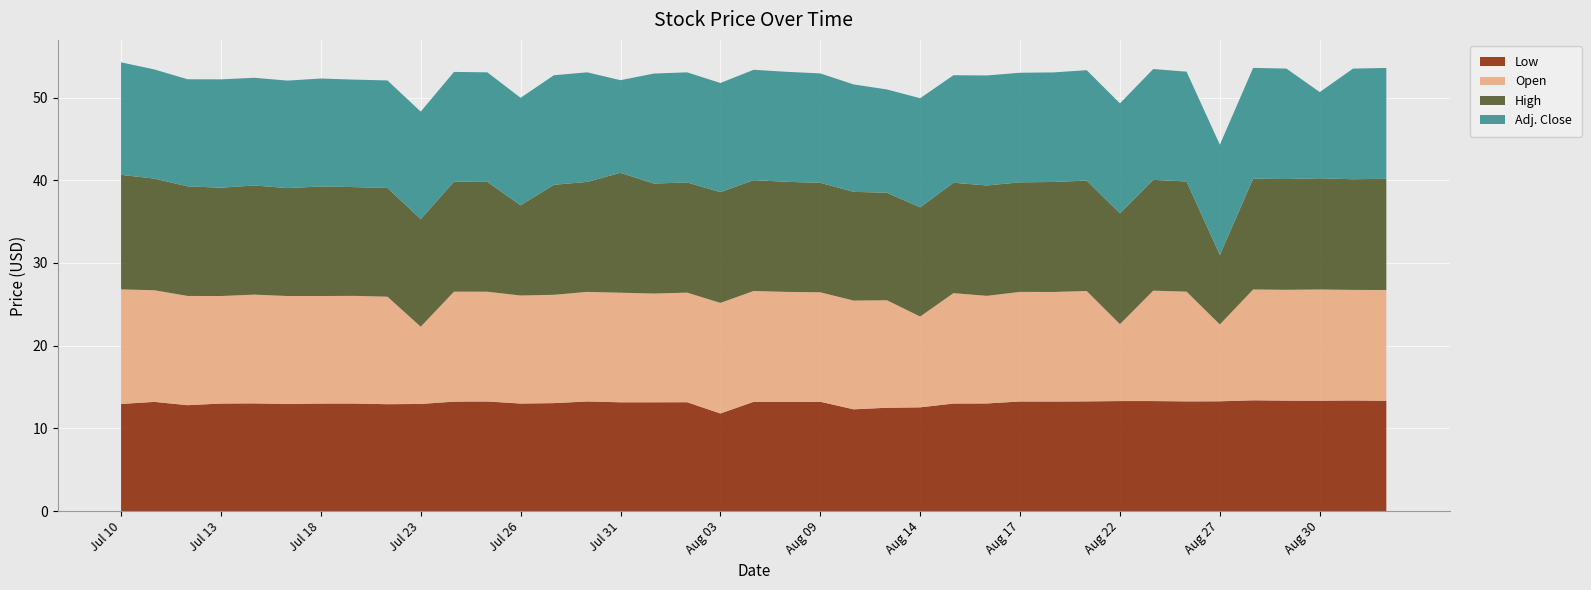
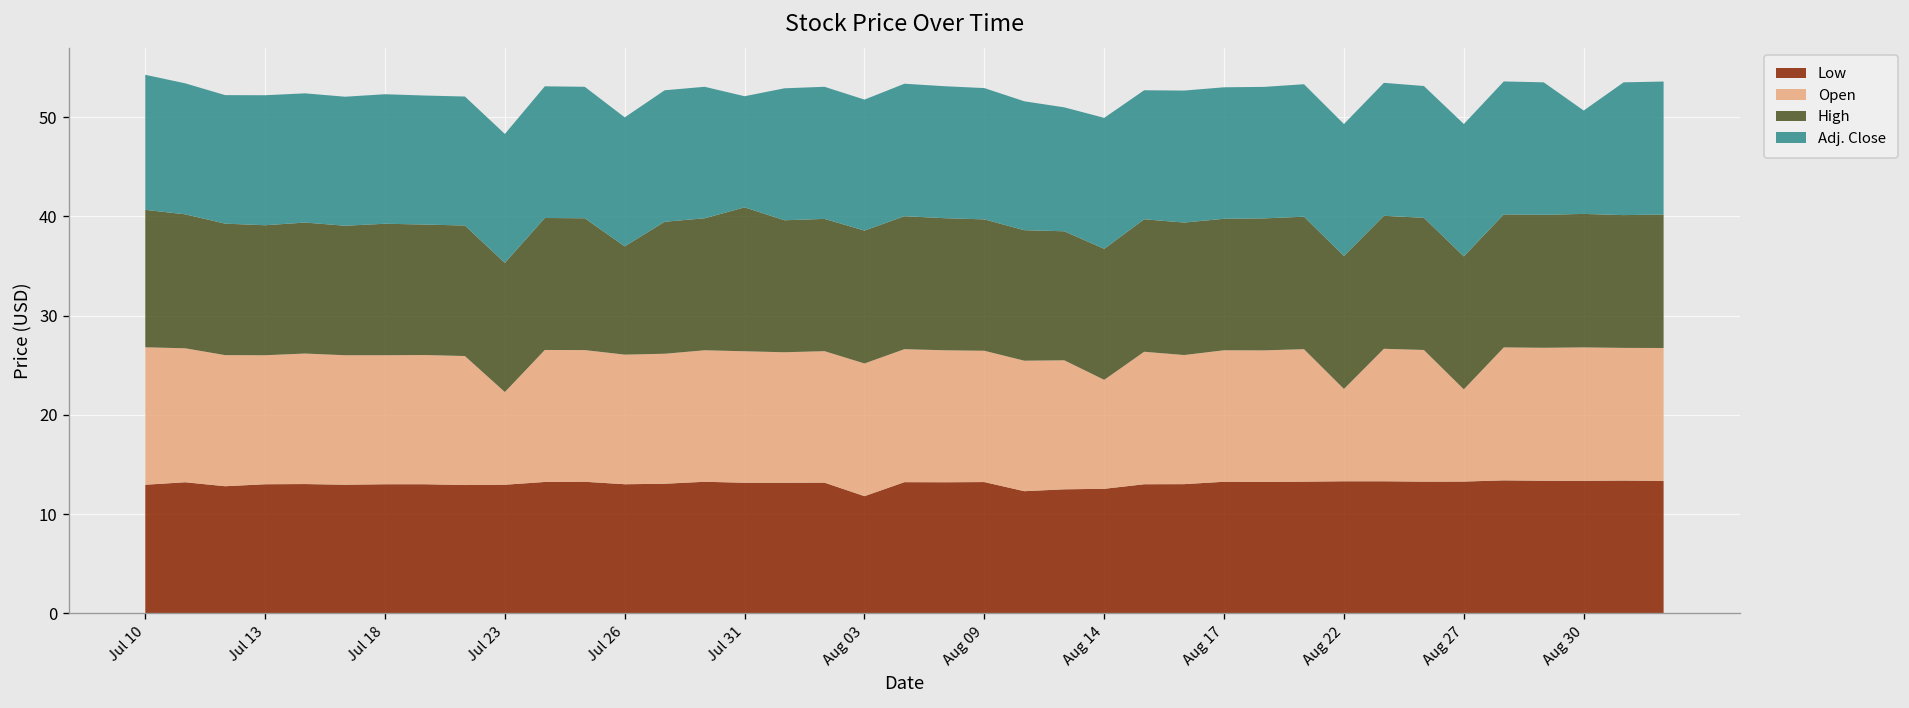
High, Aug 27: 8 -> 13
